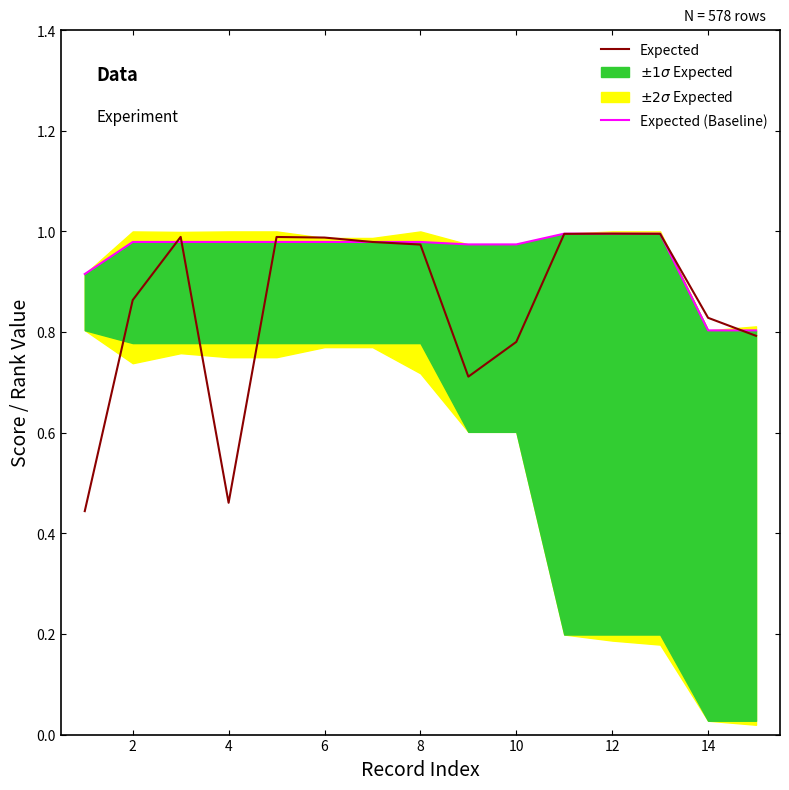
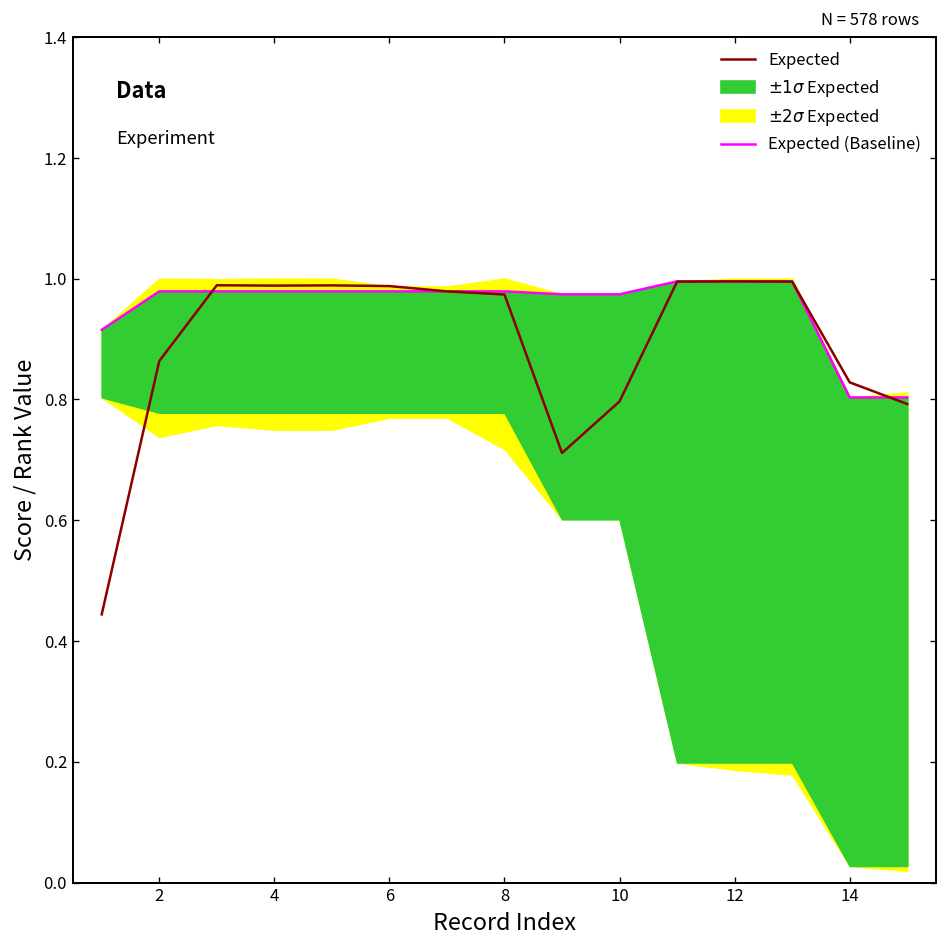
Expected, 4: 0.46 -> 0.99
Expected, 10: 0.78 -> 0.80
